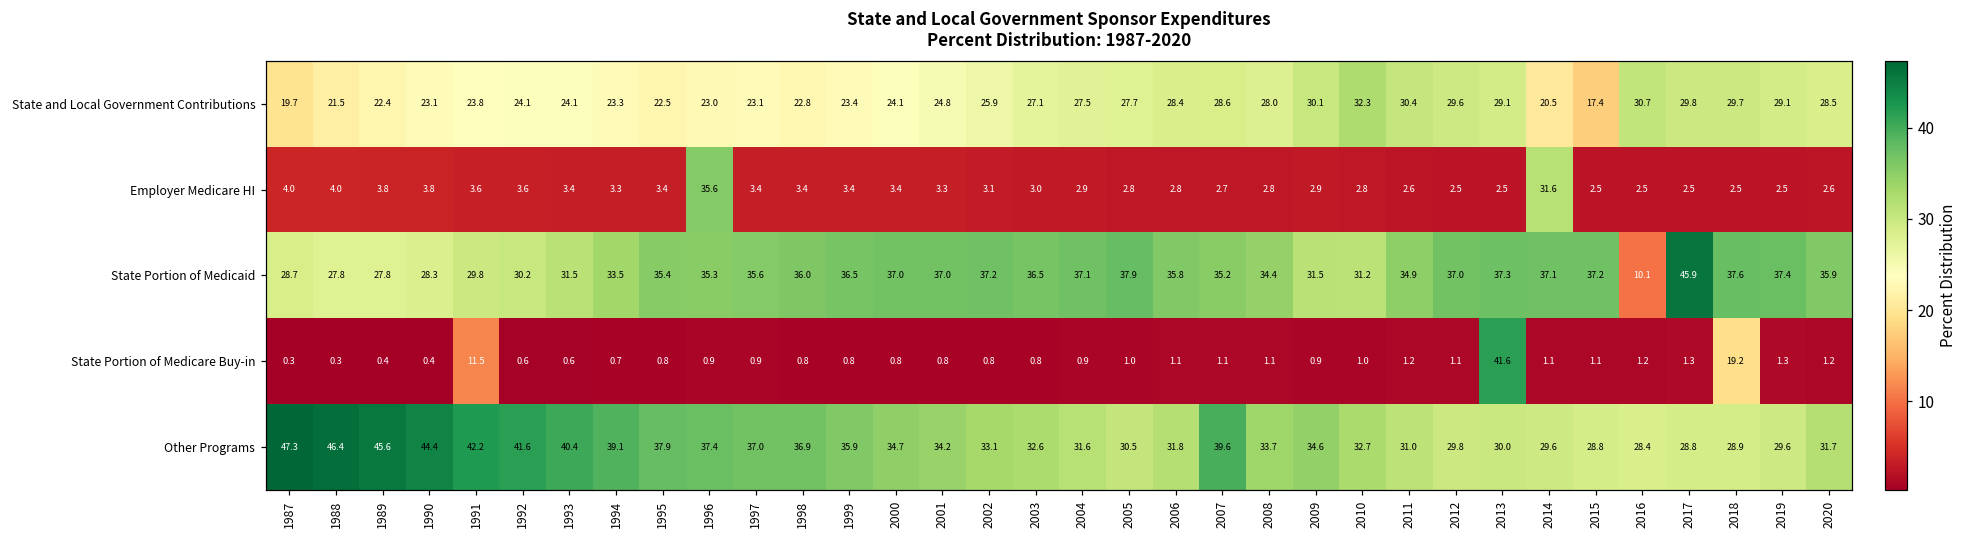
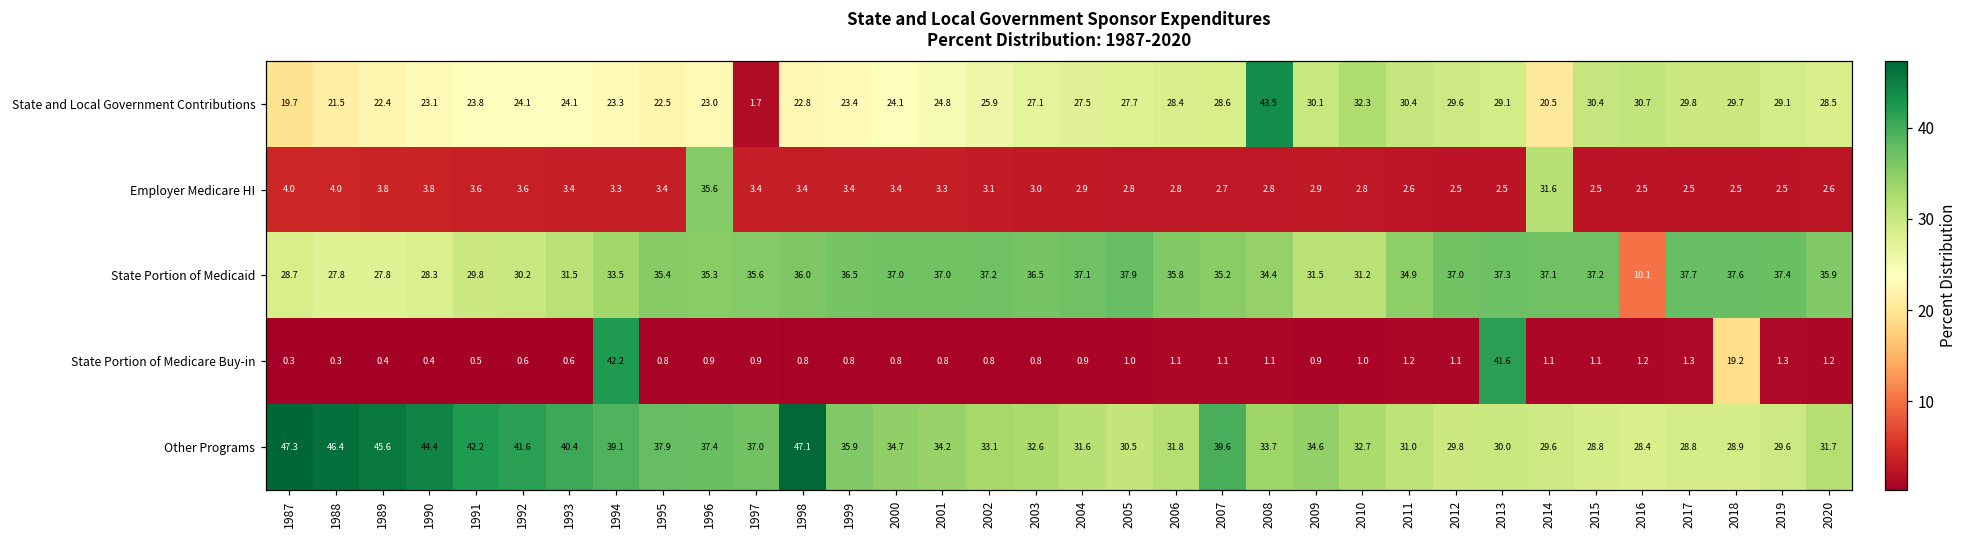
State and Local Government Contributions, 1997: 23.1 -> 1.7
State and Local Government Contributions, 2008: 28.0 -> 43.5
State and Local Government Contributions, 2015: 17.4 -> 30.4
State Portion of Medicaid, 2017: 45.9 -> 37.7
State Portion of Medicare Buy-in, 1991: 11.5 -> 0.5
State Portion of Medicare Buy-in, 1994: 0.7 -> 42.2
Other Programs, 1998: 36.9 -> 47.1
